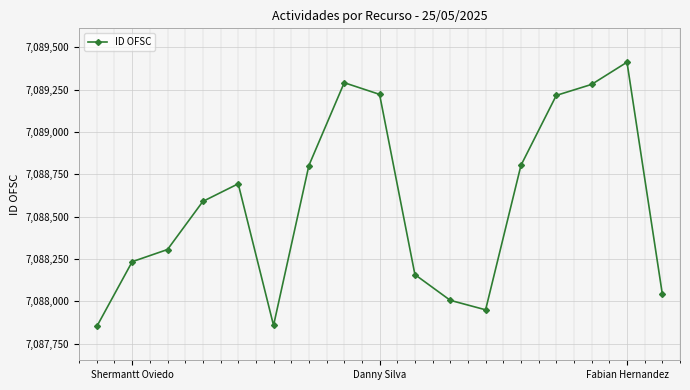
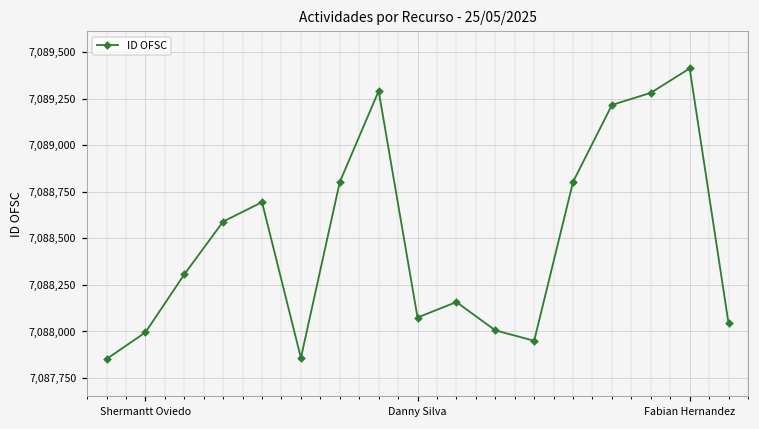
Shermantt Oviedo: 7,088,230 -> 7,088,000
Danny Silva: 7,089,220 -> 7,088,080
